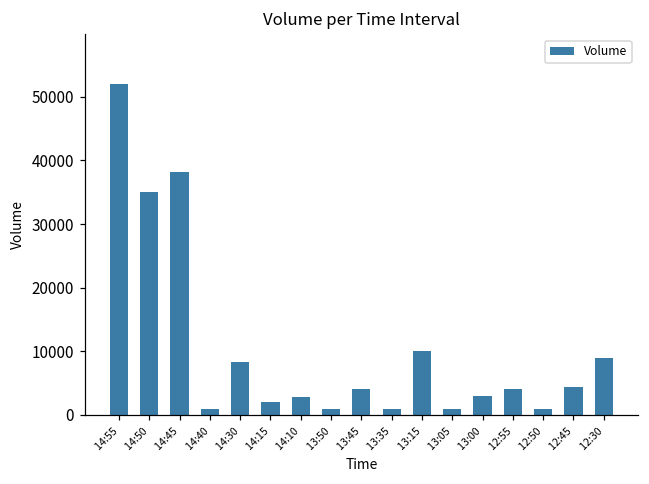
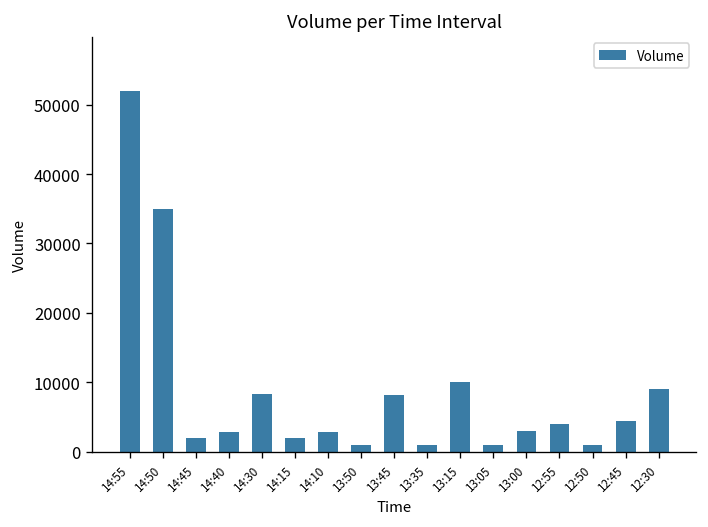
14:45: 38000 -> 2000
14:40: 1000 -> 3000
13:45: 4000 -> 8000
